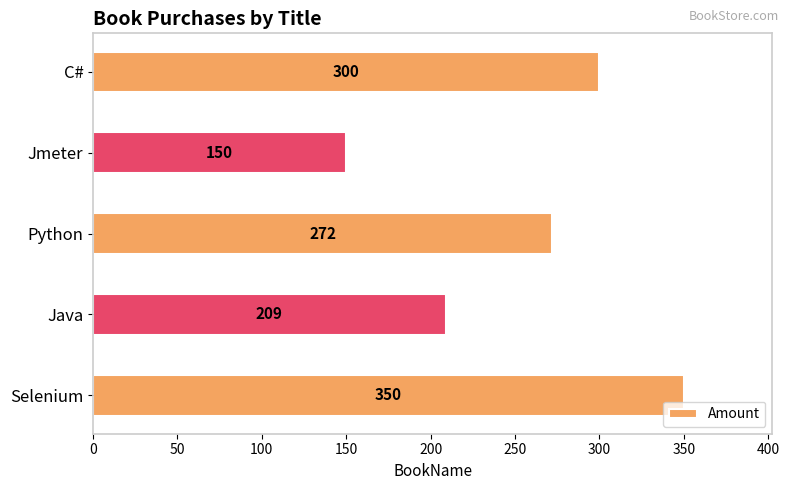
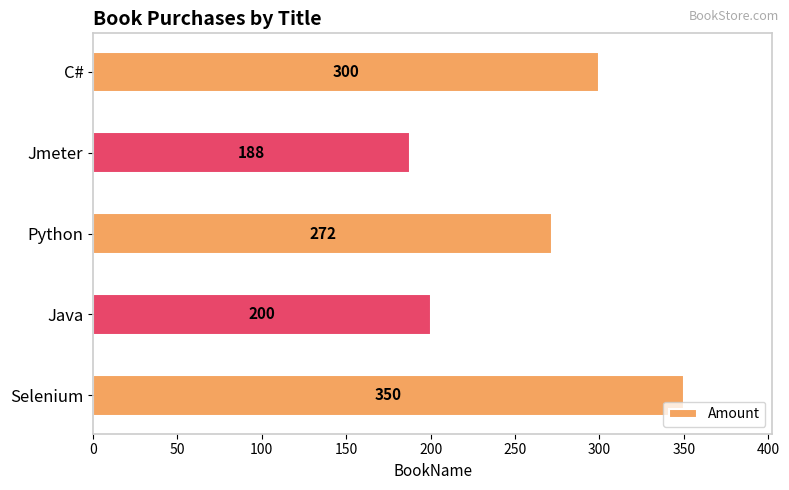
Jmeter: 150 -> 188
Java: 209 -> 200
